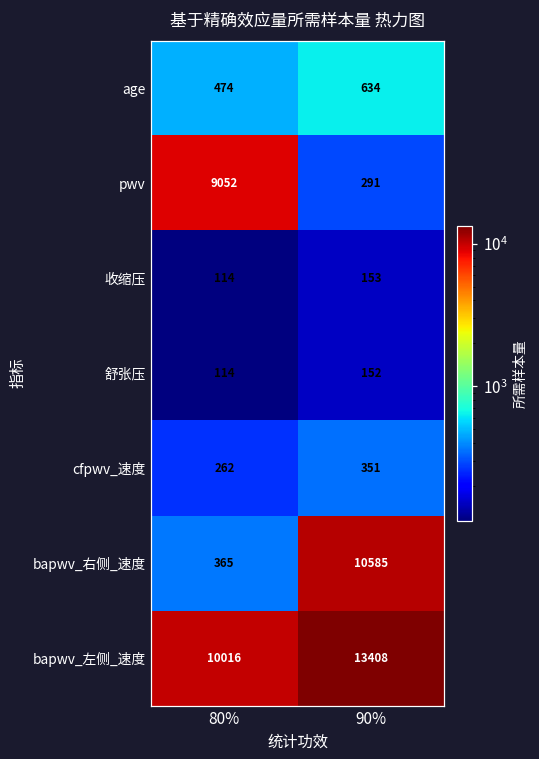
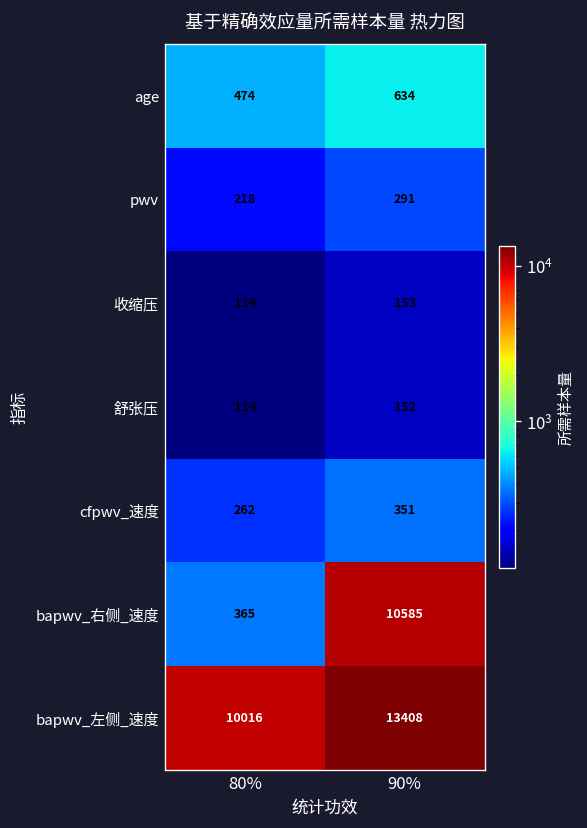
pwv, 80%: 9052 -> 218
